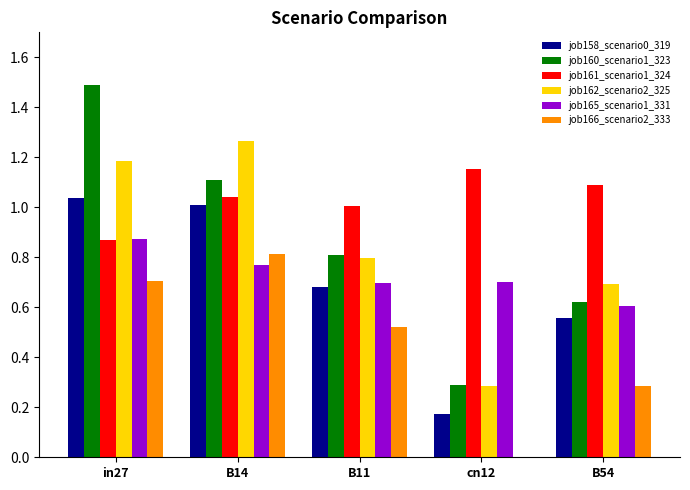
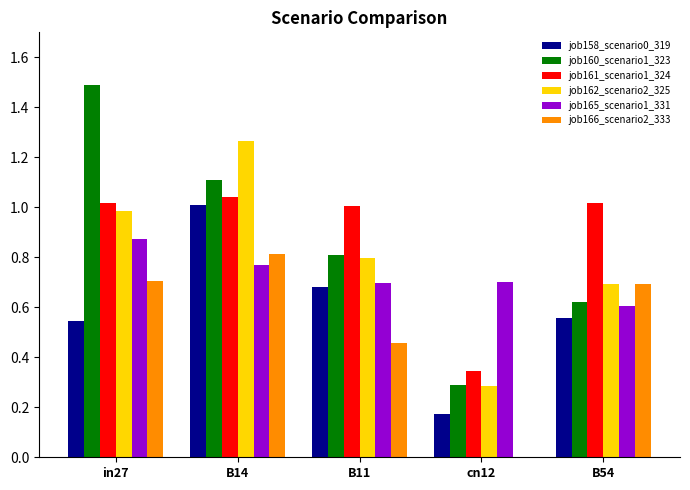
job158_scenario0_319, in27: 1.04 -> 0.54
job161_scenario1_324, in27: 0.87 -> 1.02
job162_scenario2_325, in27: 1.18 -> 0.99
job166_scenario2_333, B11: 0.52 -> 0.46
job161_scenario1_324, cn12: 1.15 -> 0.35
job161_scenario1_324, B54: 1.09 -> 1.02
job166_scenario2_333, B54: 0.29 -> 0.69
